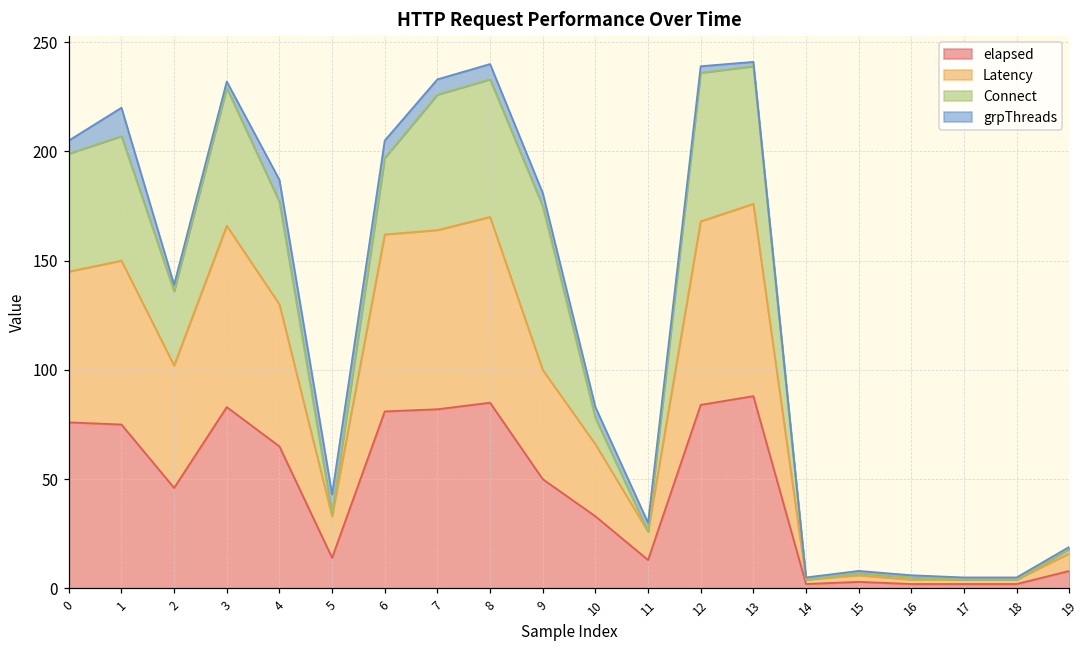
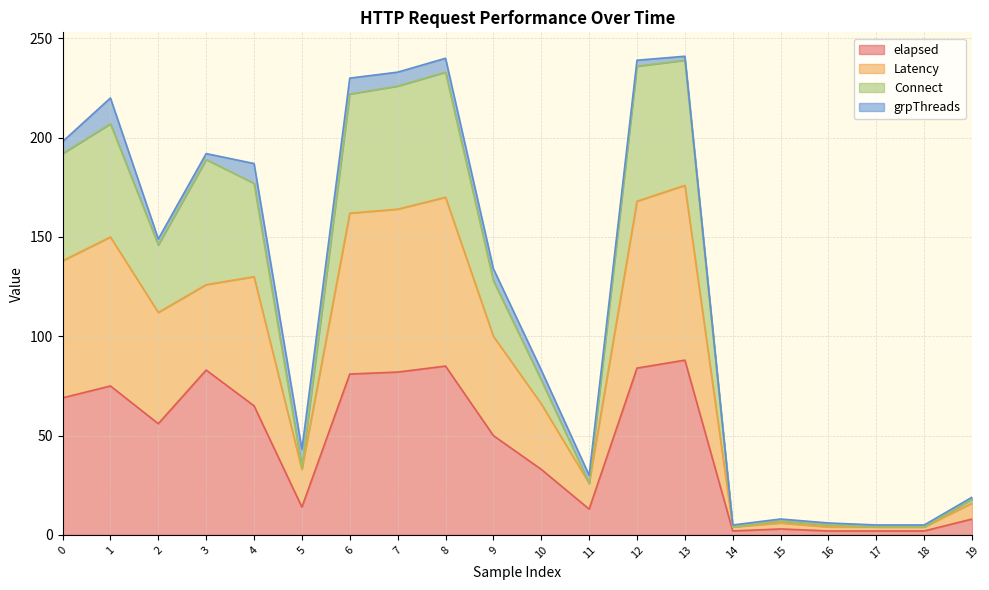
elapsed, 0: 76 -> 69
elapsed, 2: 46 -> 56
Latency, 3: 83 -> 43
Connect, 6: 35 -> 60
Connect, 9: 75 -> 28
